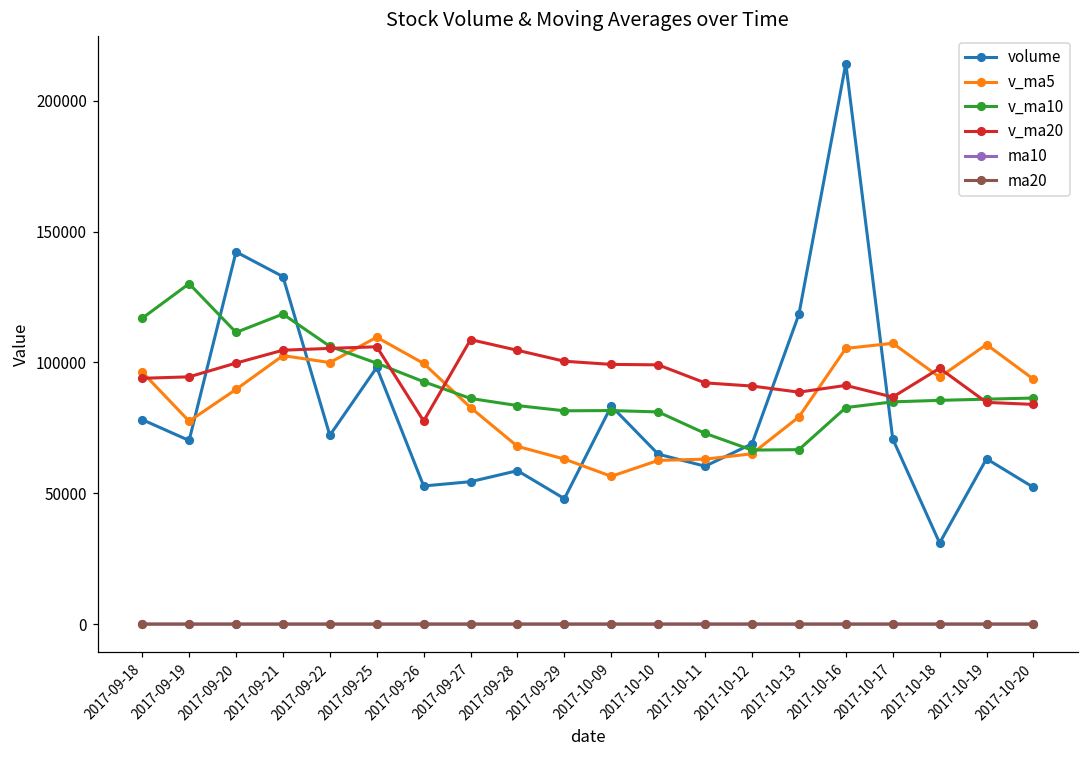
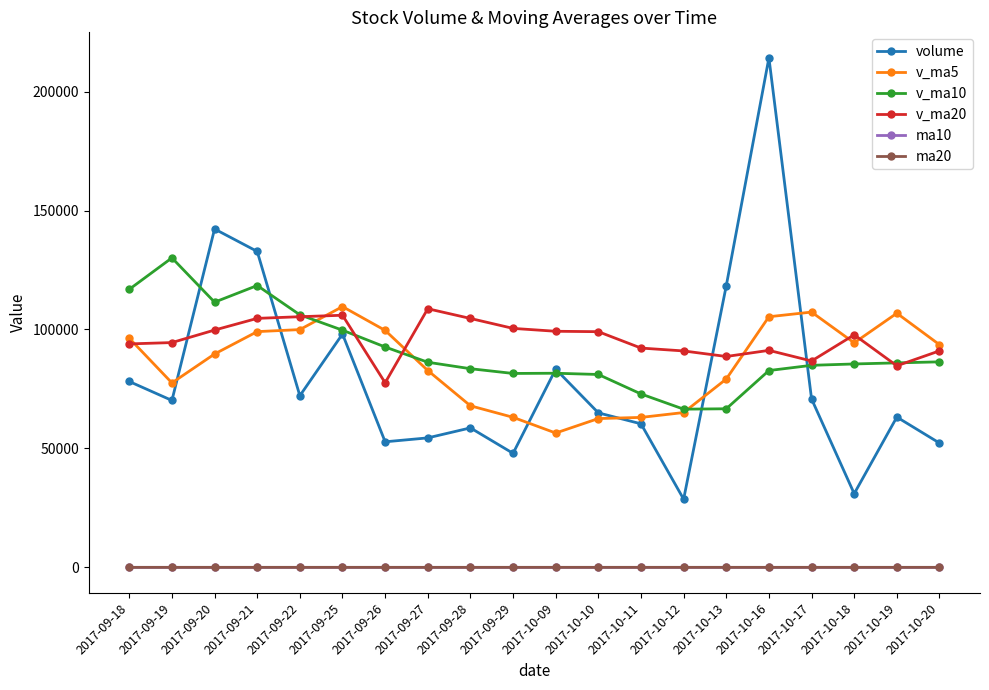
v_ma5, 2017-09-21: 103000 -> 99000
volume, 2017-10-12: 69000 -> 29000
v_ma20, 2017-10-20: 84000 -> 91000
